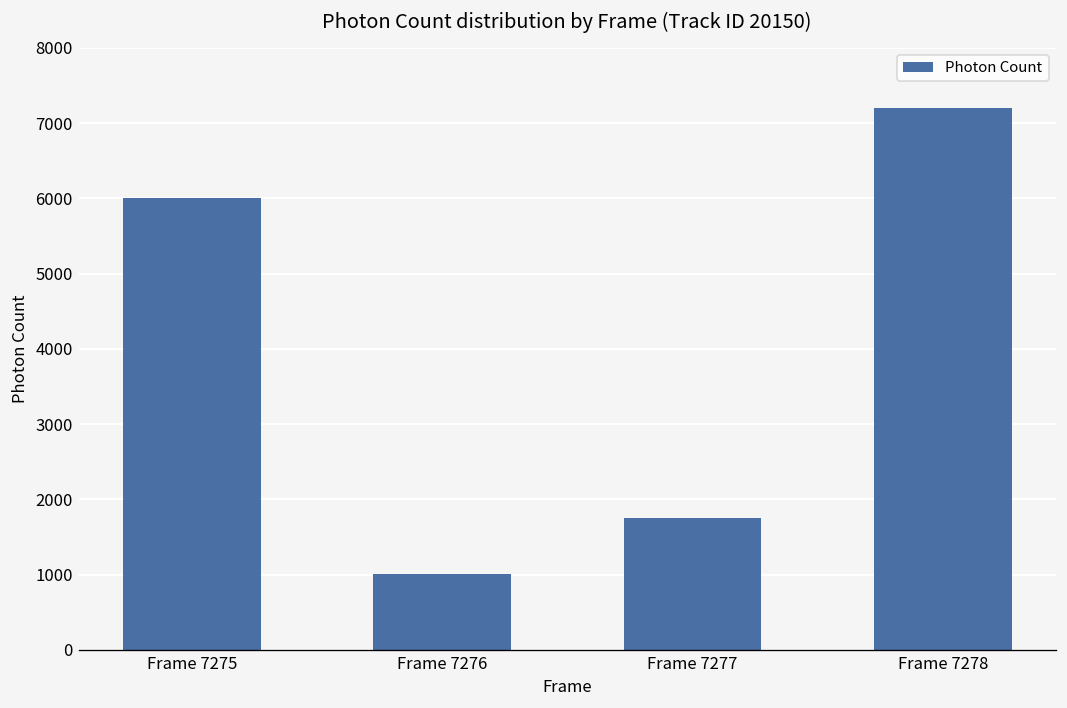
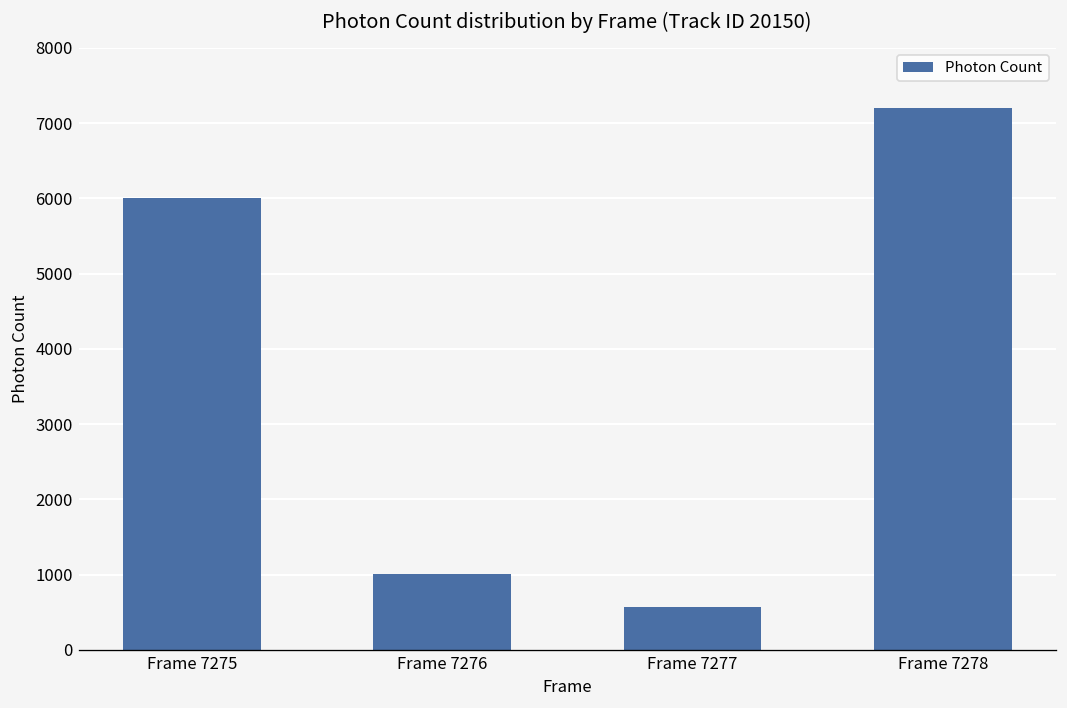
Frame 7277: 1700 -> 600
